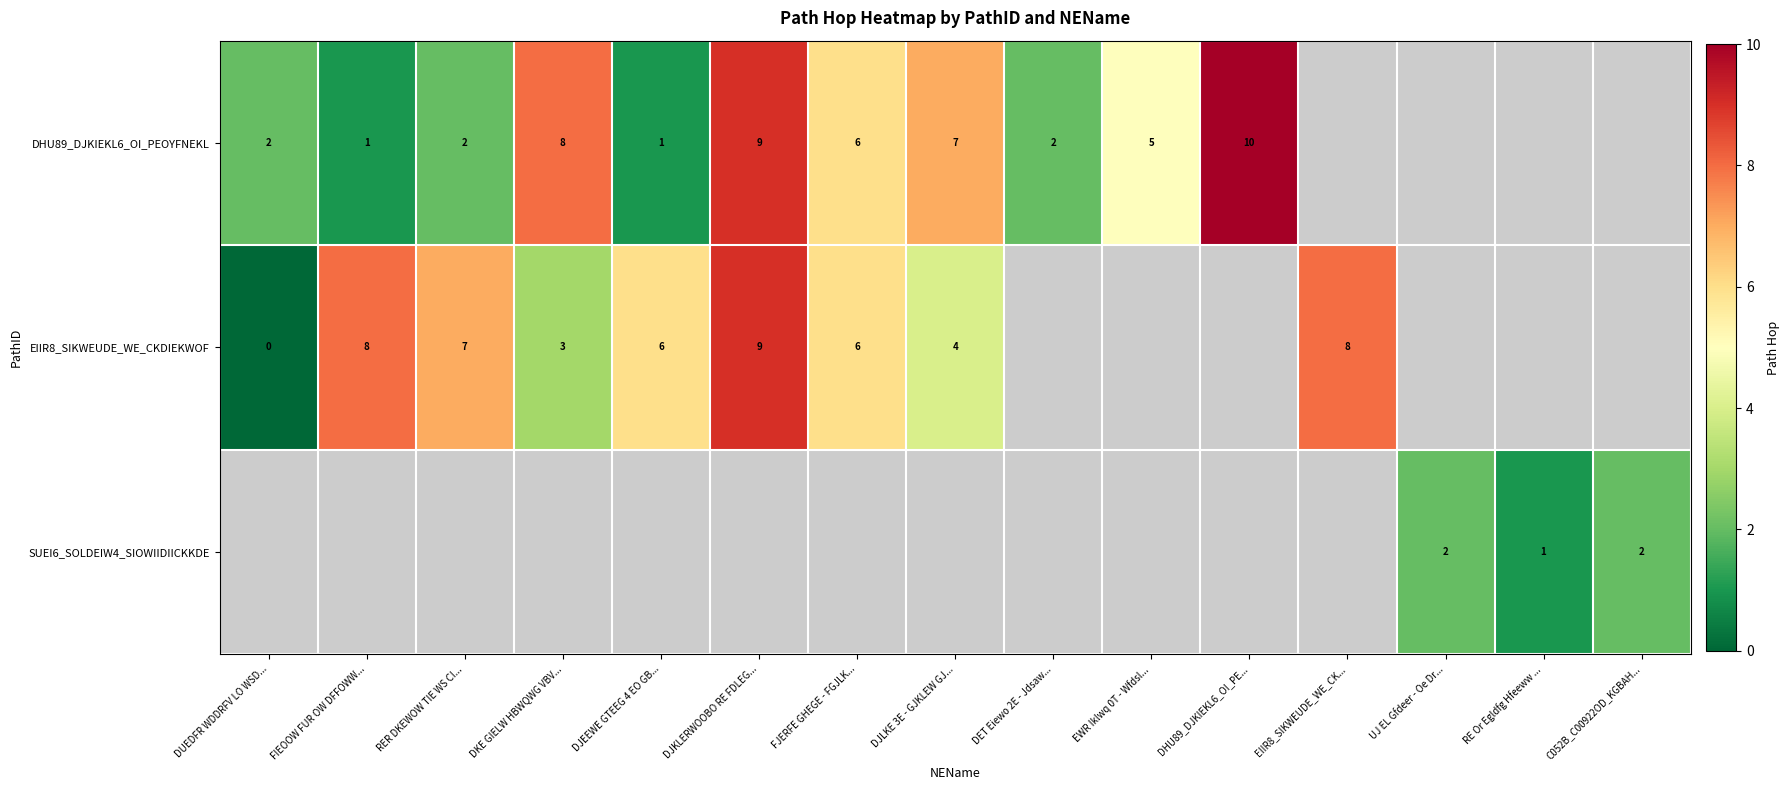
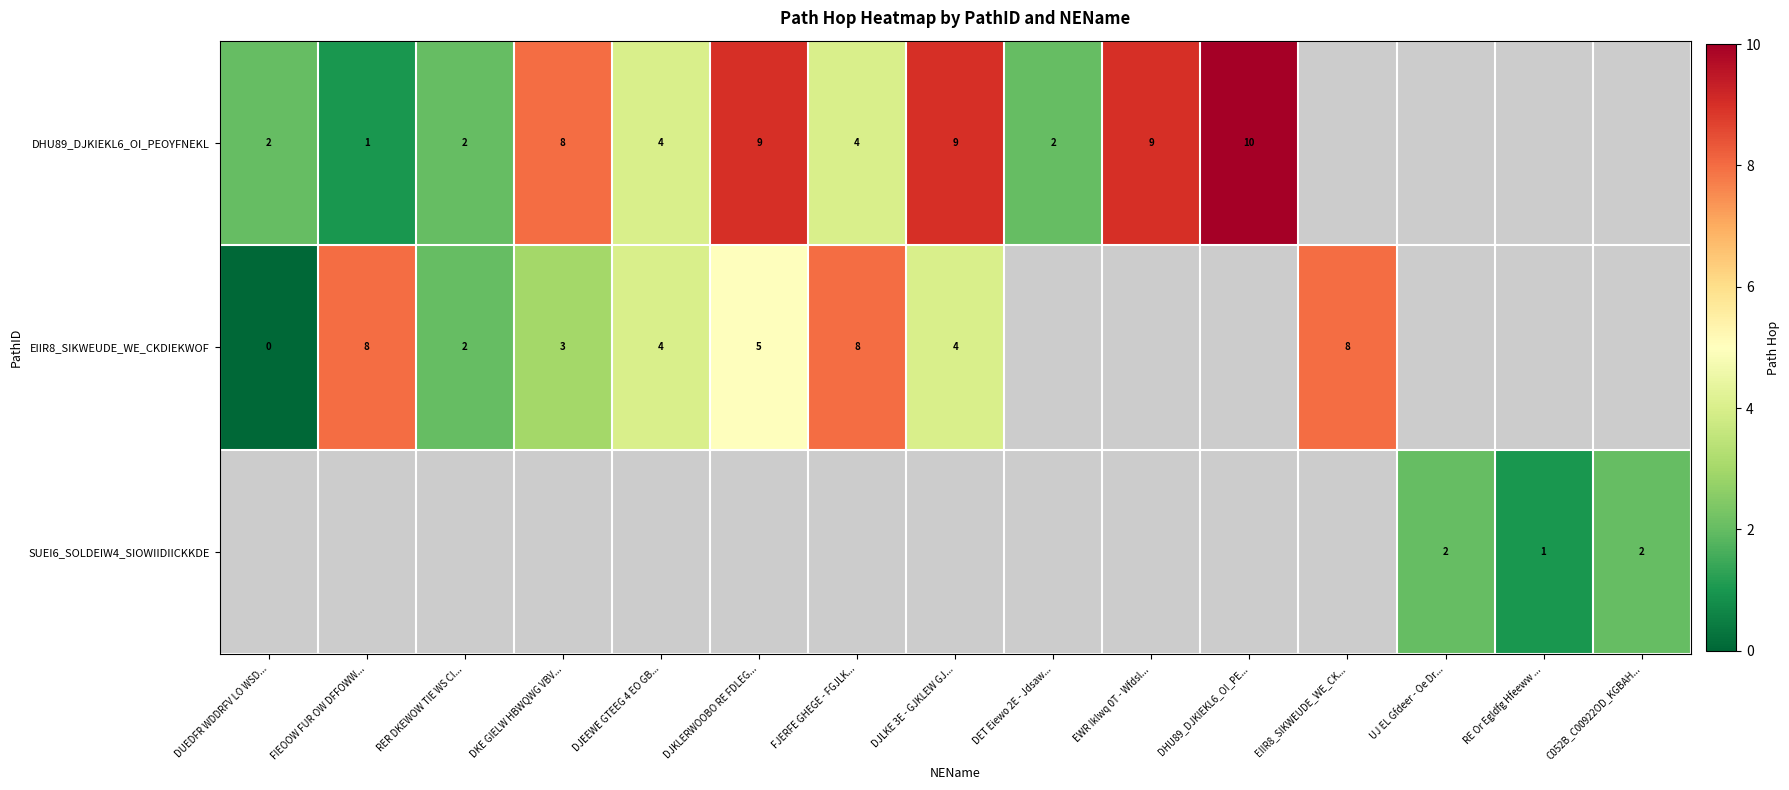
DHU89_DJKIEKL6_OI_PEOYFNEKL, DJEEWE GTEEG 4 EO GB...: 1 -> 4
DHU89_DJKIEKL6_OI_PEOYFNEKL, FJERFE GHEGE - FGJLK...: 6 -> 4
DHU89_DJKIEKL6_OI_PEOYFNEKL, DJLKE 3E - GJKLEW GJ...: 7 -> 9
DHU89_DJKIEKL6_OI_PEOYFNEKL, EWR Iklwq 0T - Wfdsl...: 5 -> 9
EIIR8_SIKWEUDE_WE_CKDIEKWOF, RER DKEWOW TIE WS CI...: 7 -> 2
EIIR8_SIKWEUDE_WE_CKDIEKWOF, DJEEWE GTEEG 4 EO GB...: 6 -> 4
EIIR8_SIKWEUDE_WE_CKDIEKWOF, DJKLERWOOBO RE FDLEG...: 9 -> 5
EIIR8_SIKWEUDE_WE_CKDIEKWOF, FJERFE GHEGE - FGJLK...: 6 -> 8
